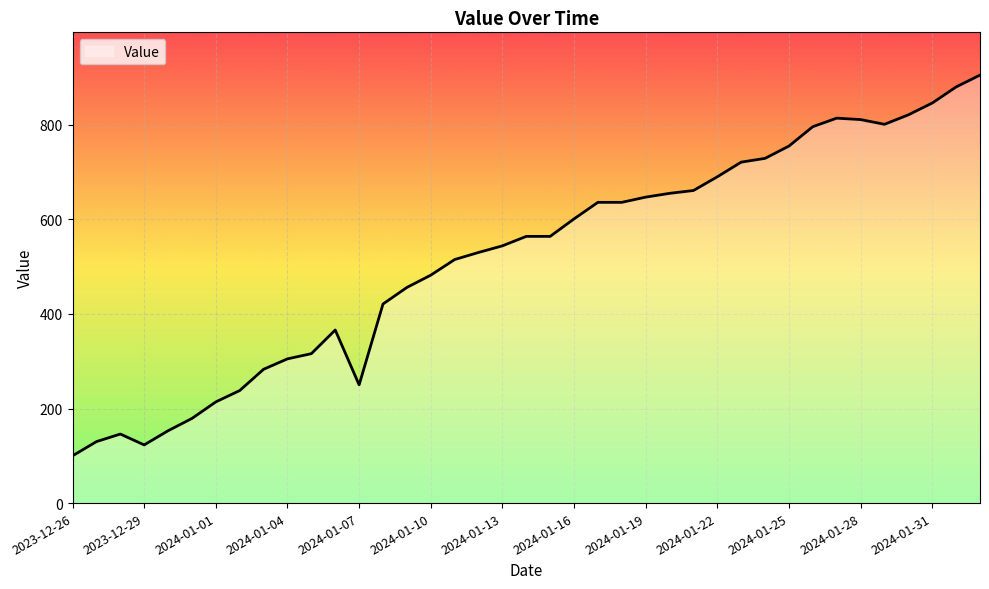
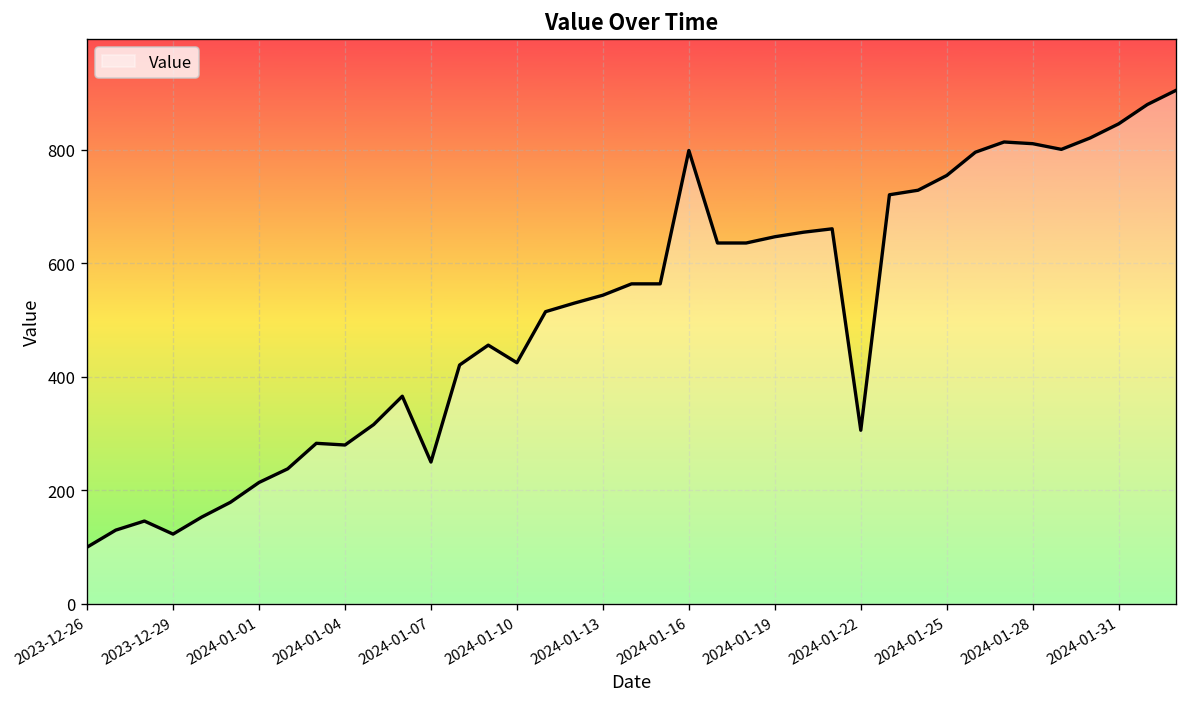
2024-01-04: 310 -> 280
2024-01-10: 480 -> 430
2024-01-16: 600 -> 800
2024-01-22: 690 -> 310
